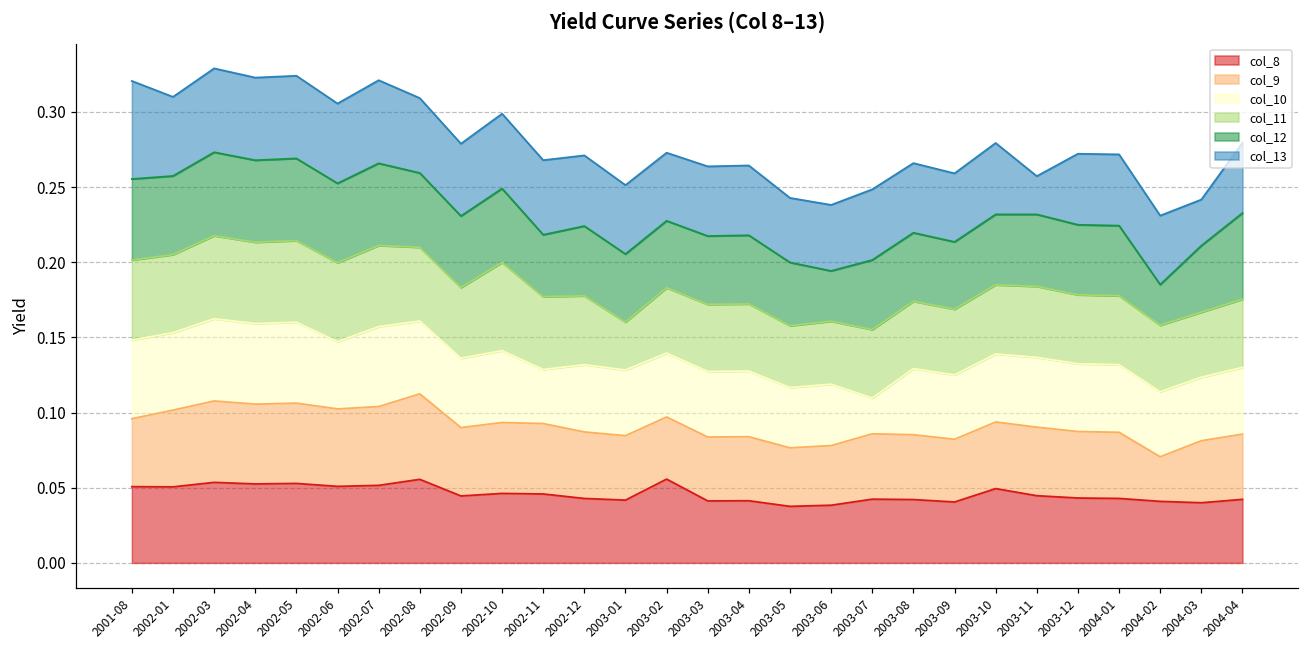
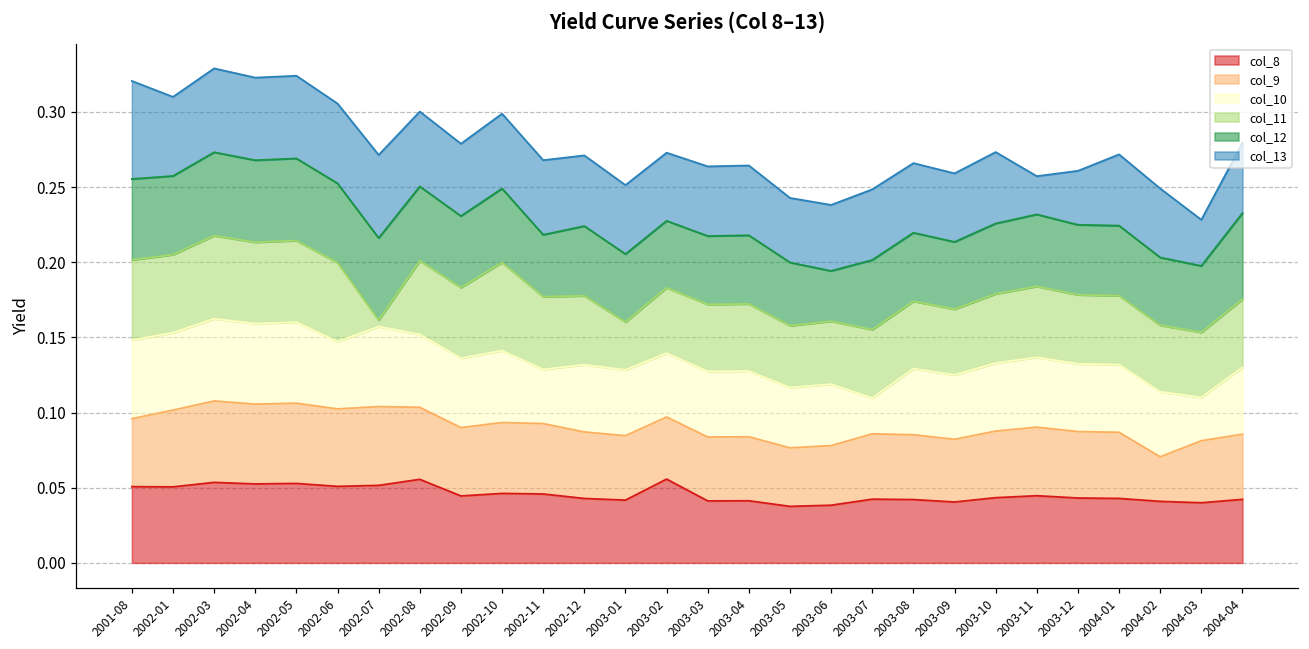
col_11, 2002-07: 0.054 -> 0.004
col_9, 2002-08: 0.057 -> 0.048
col_8, 2003-10: 0.049 -> 0.043
col_13, 2003-12: 0.047 -> 0.036
col_12, 2004-02: 0.027 -> 0.045
col_10, 2004-03: 0.042 -> 0.029
